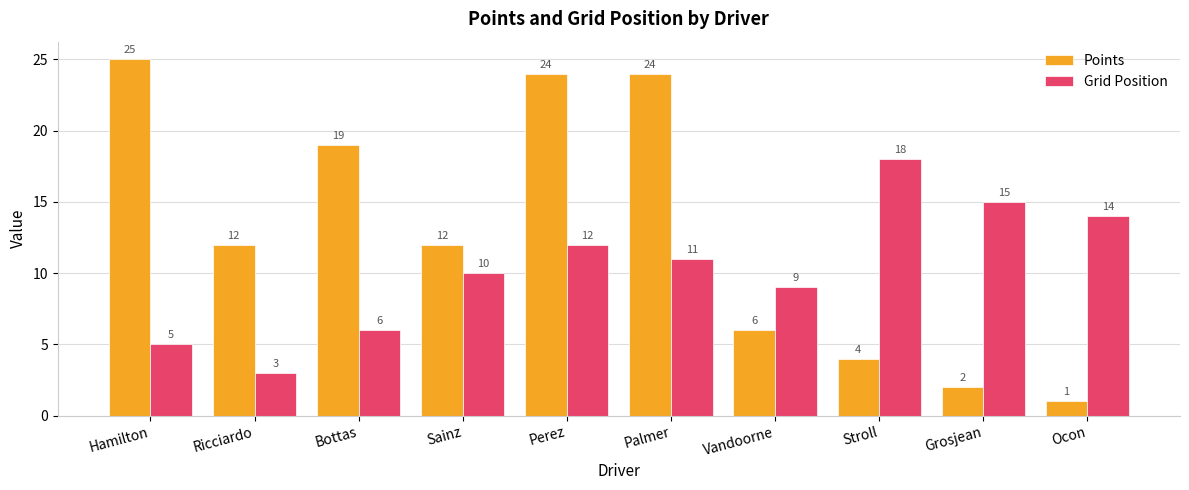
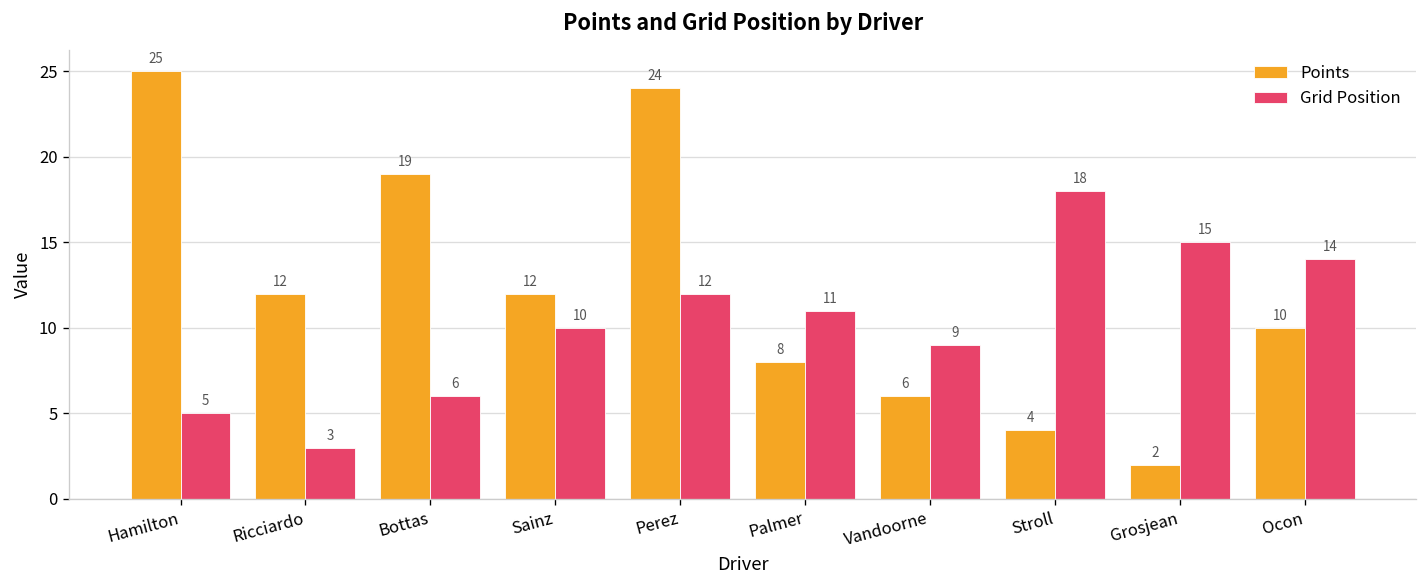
Points, Palmer: 24 -> 8
Points, Ocon: 1 -> 10
